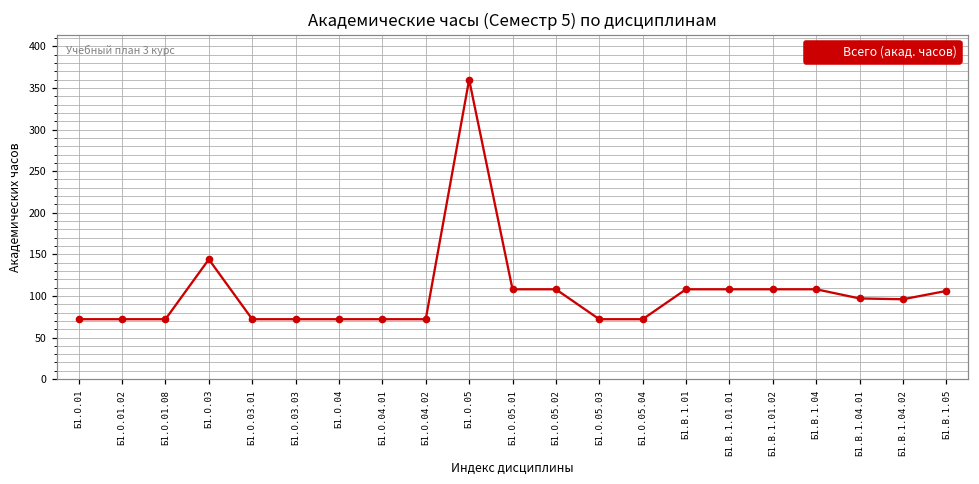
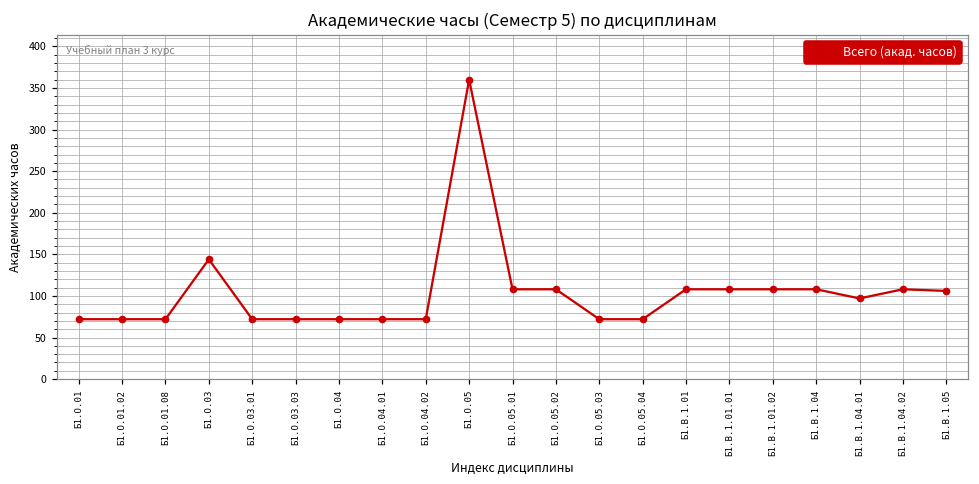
Б1.В.1.04.02: 100 -> 110
